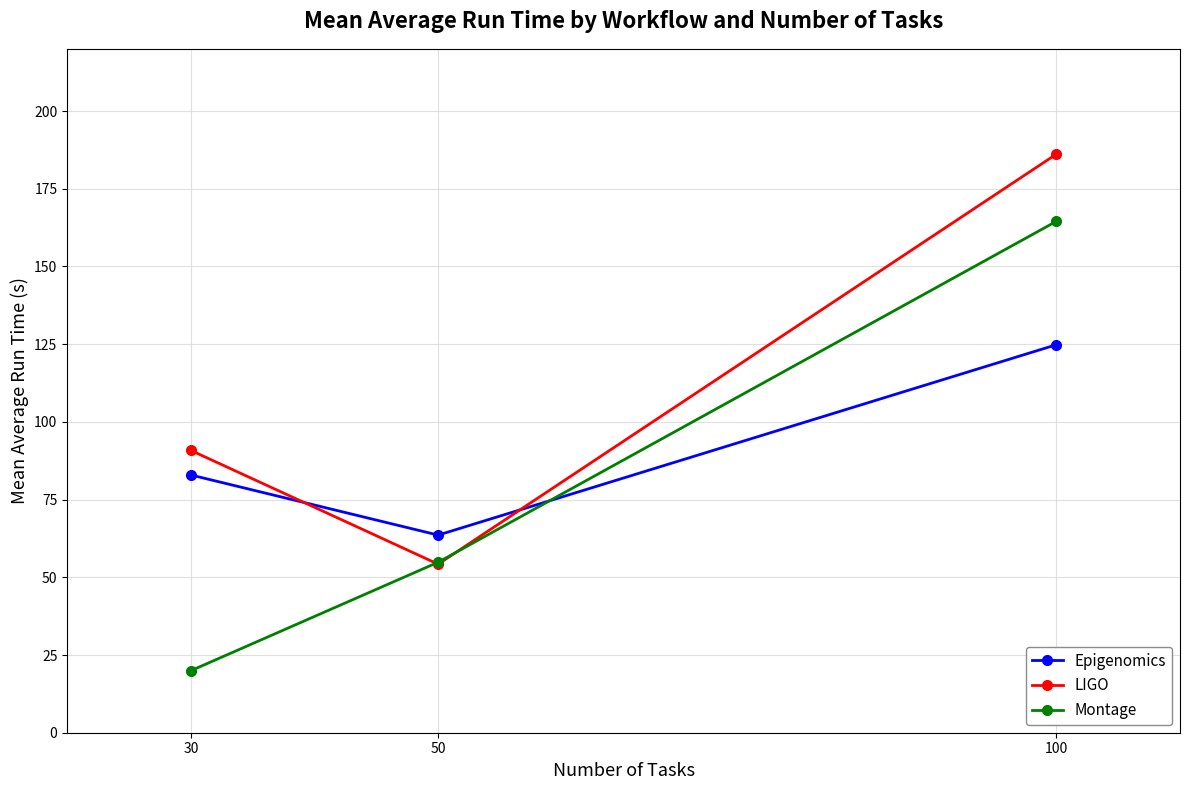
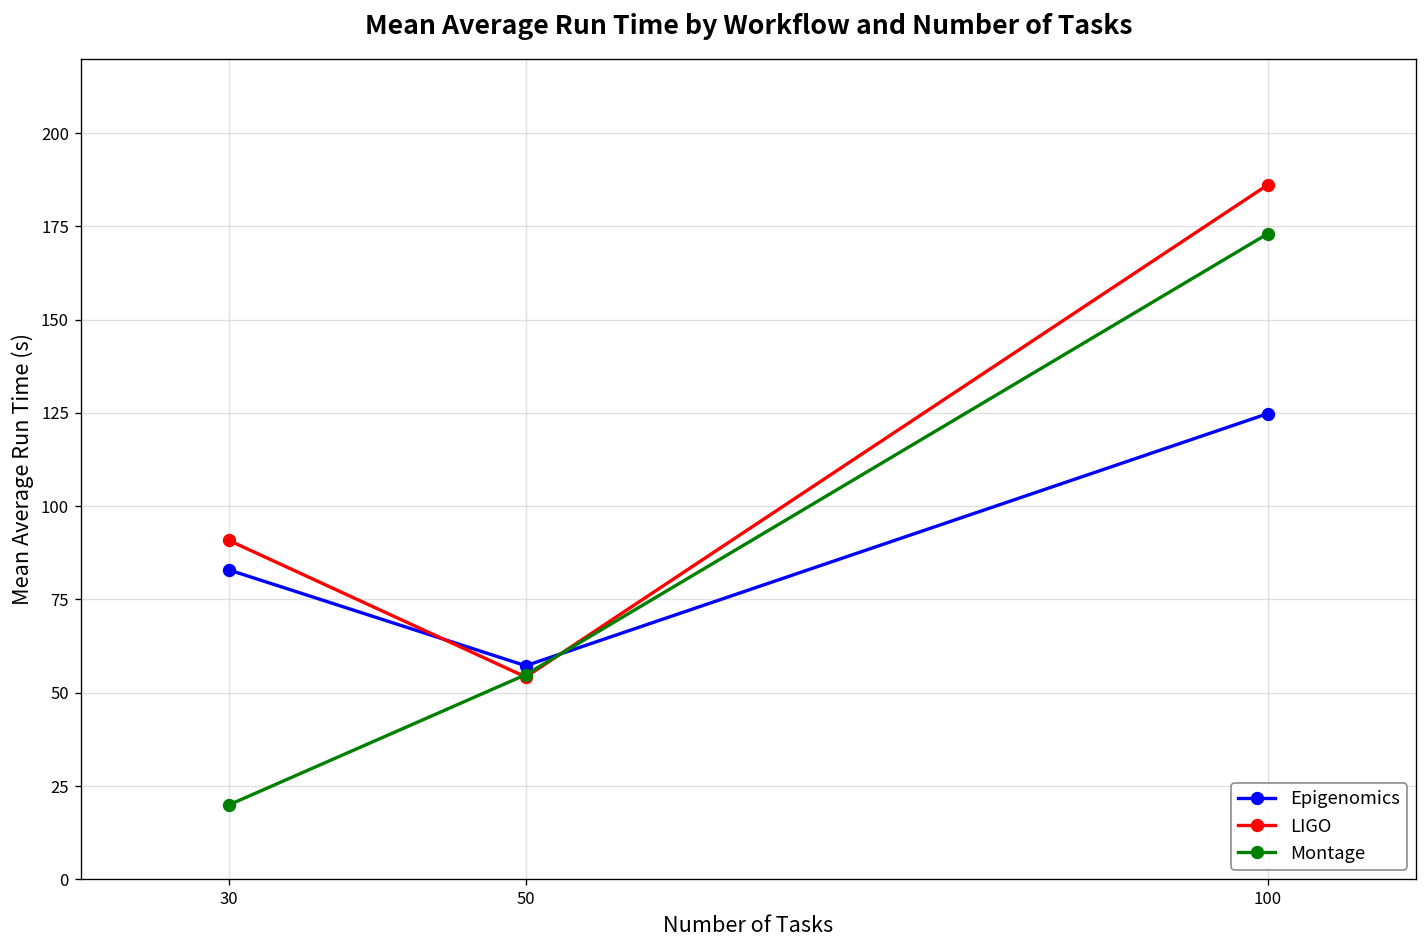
Epigenomics, 50: 64 -> 57
Montage, 100: 165 -> 173
